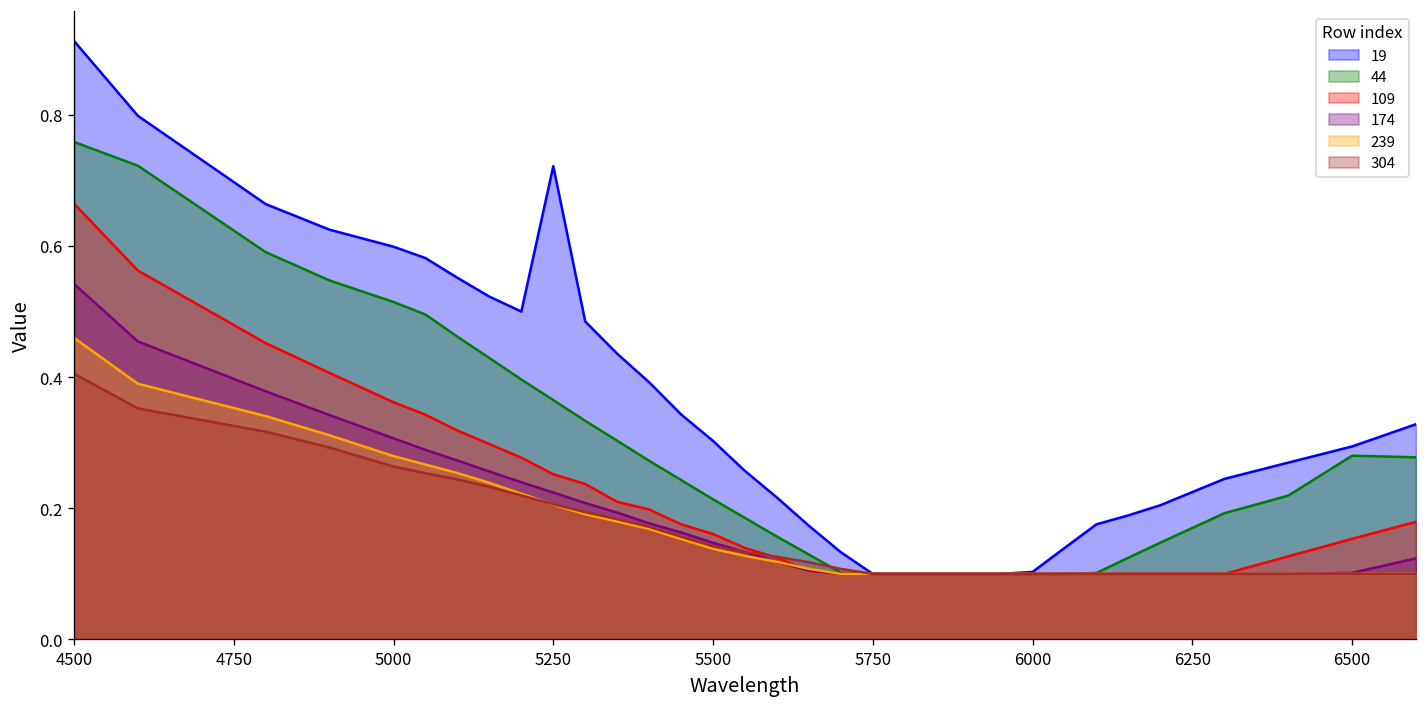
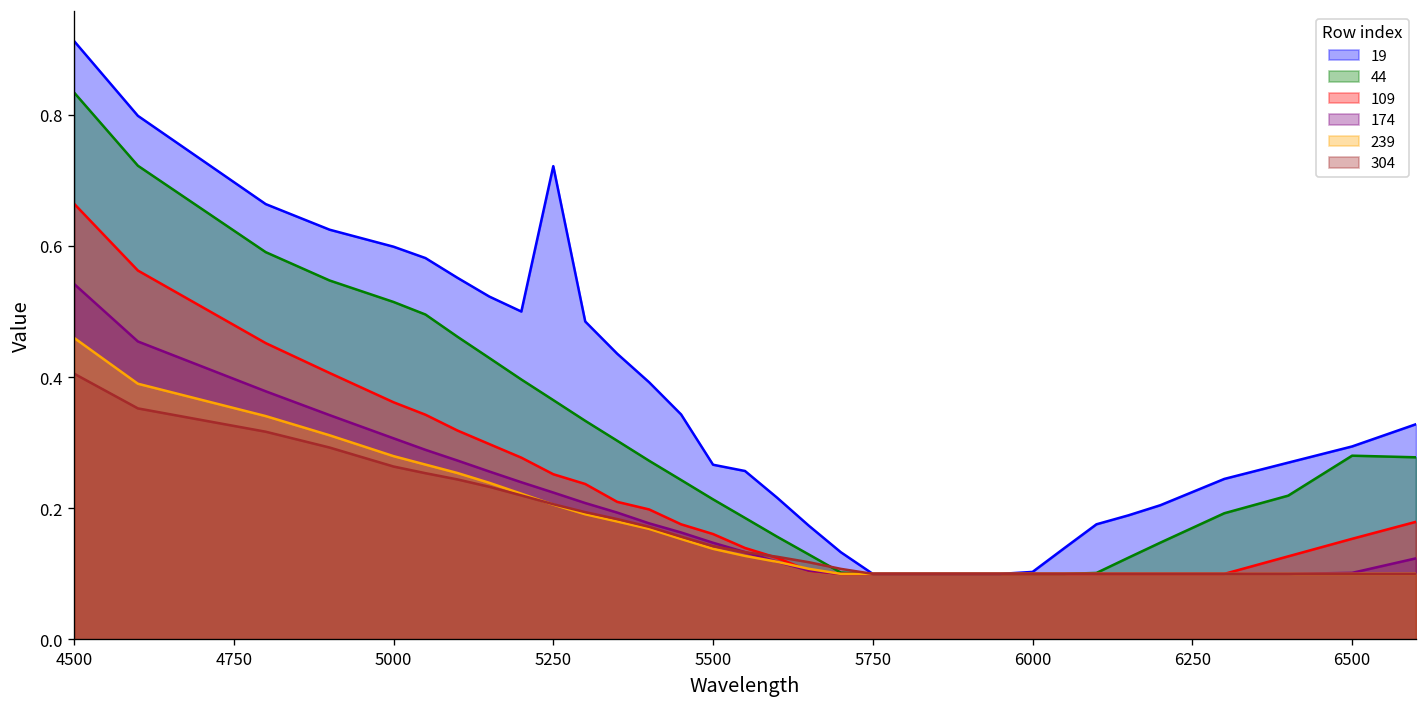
44, 4500: 0.76 -> 0.83
19, 5500: 0.30 -> 0.27
